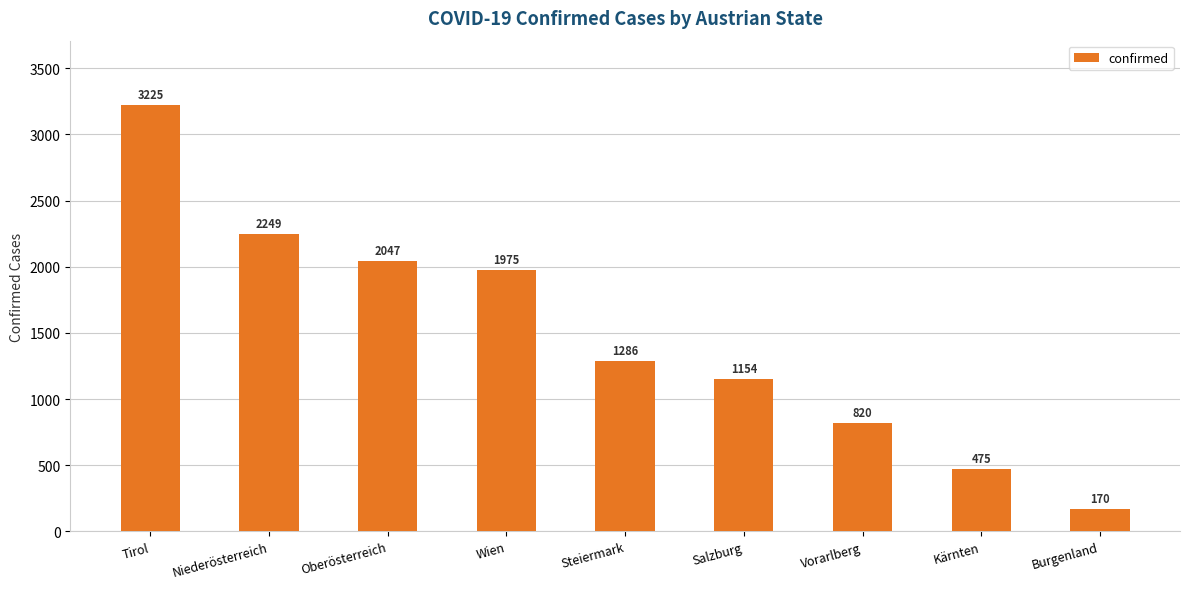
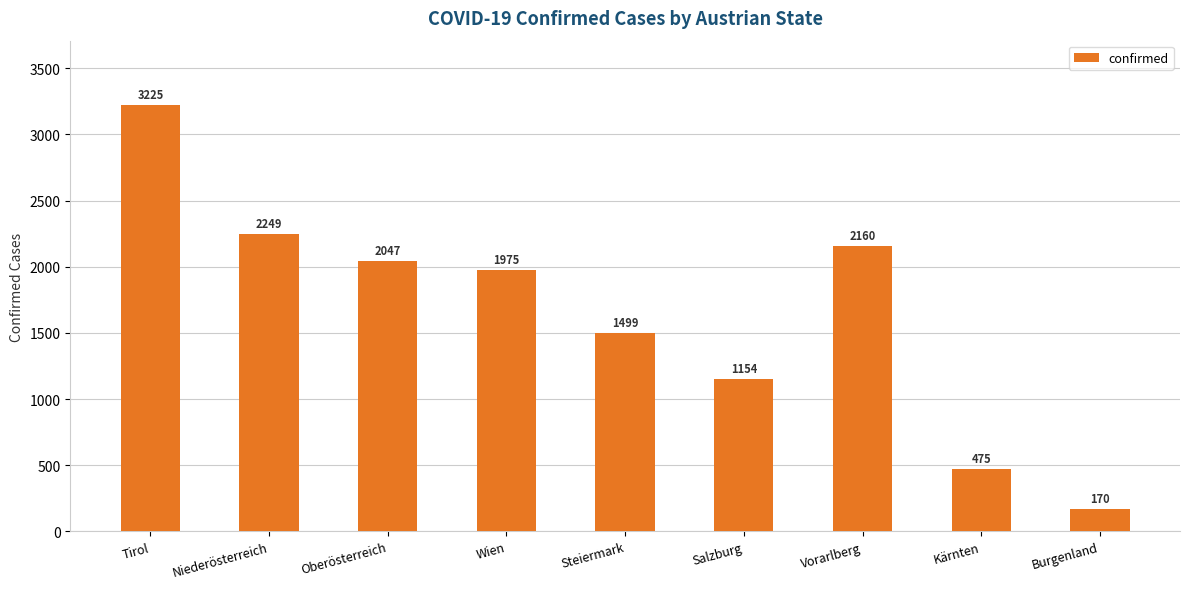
Steiermark: 1286 -> 1499
Vorarlberg: 820 -> 2160
